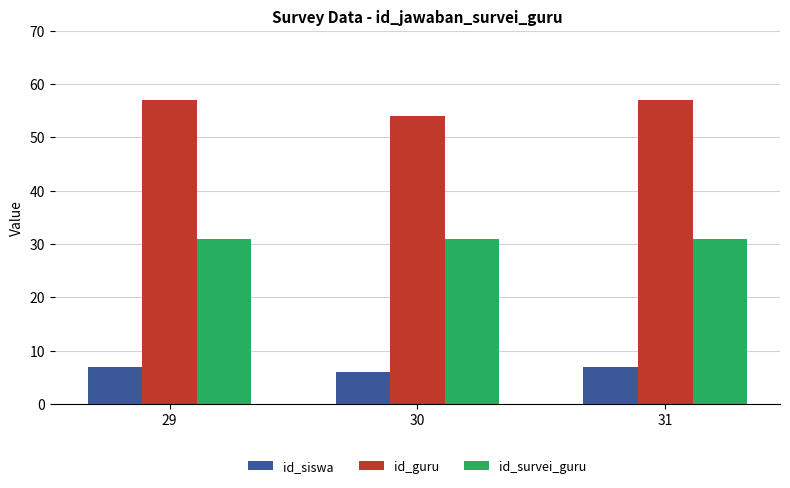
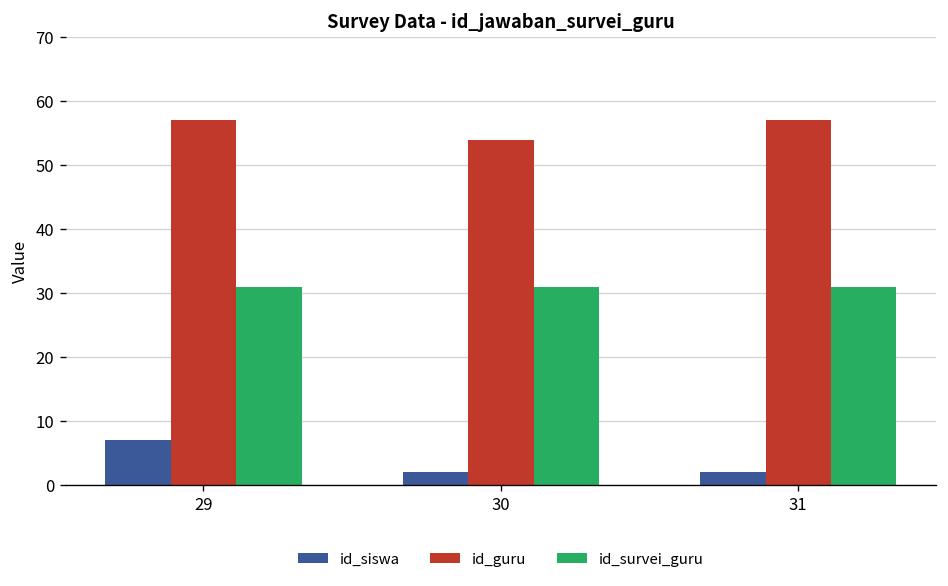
id_siswa, 30: 6 -> 2
id_siswa, 31: 7 -> 2
